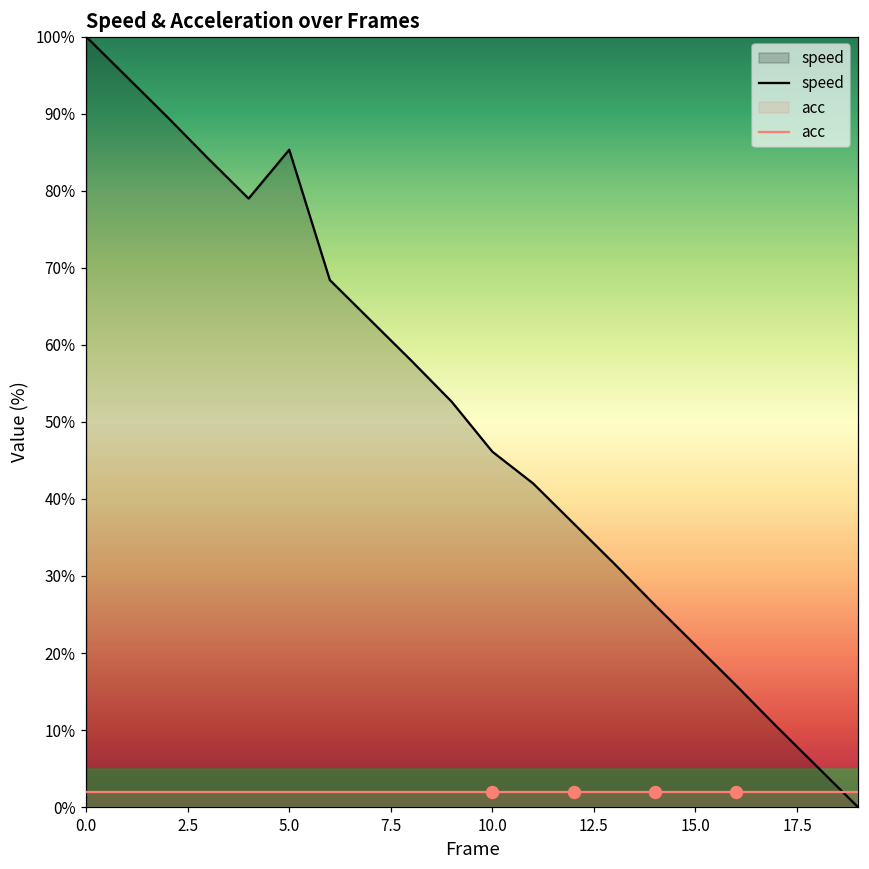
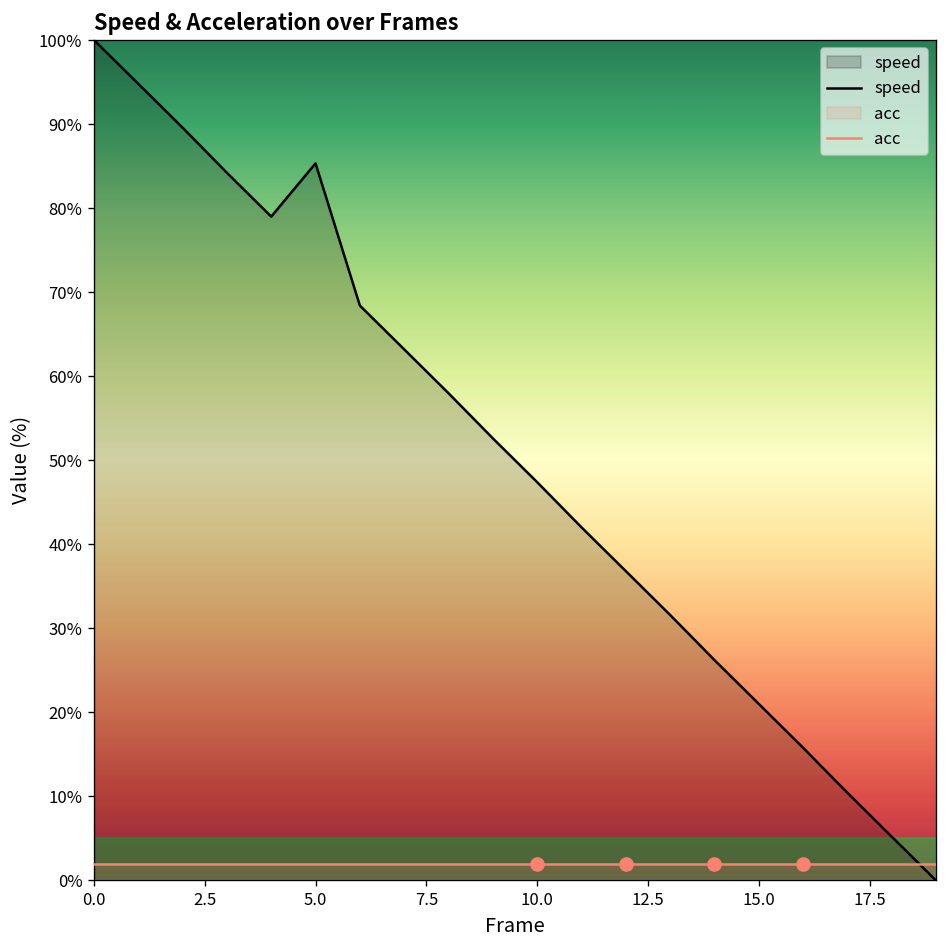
speed, 10.0: 46% -> 47%
